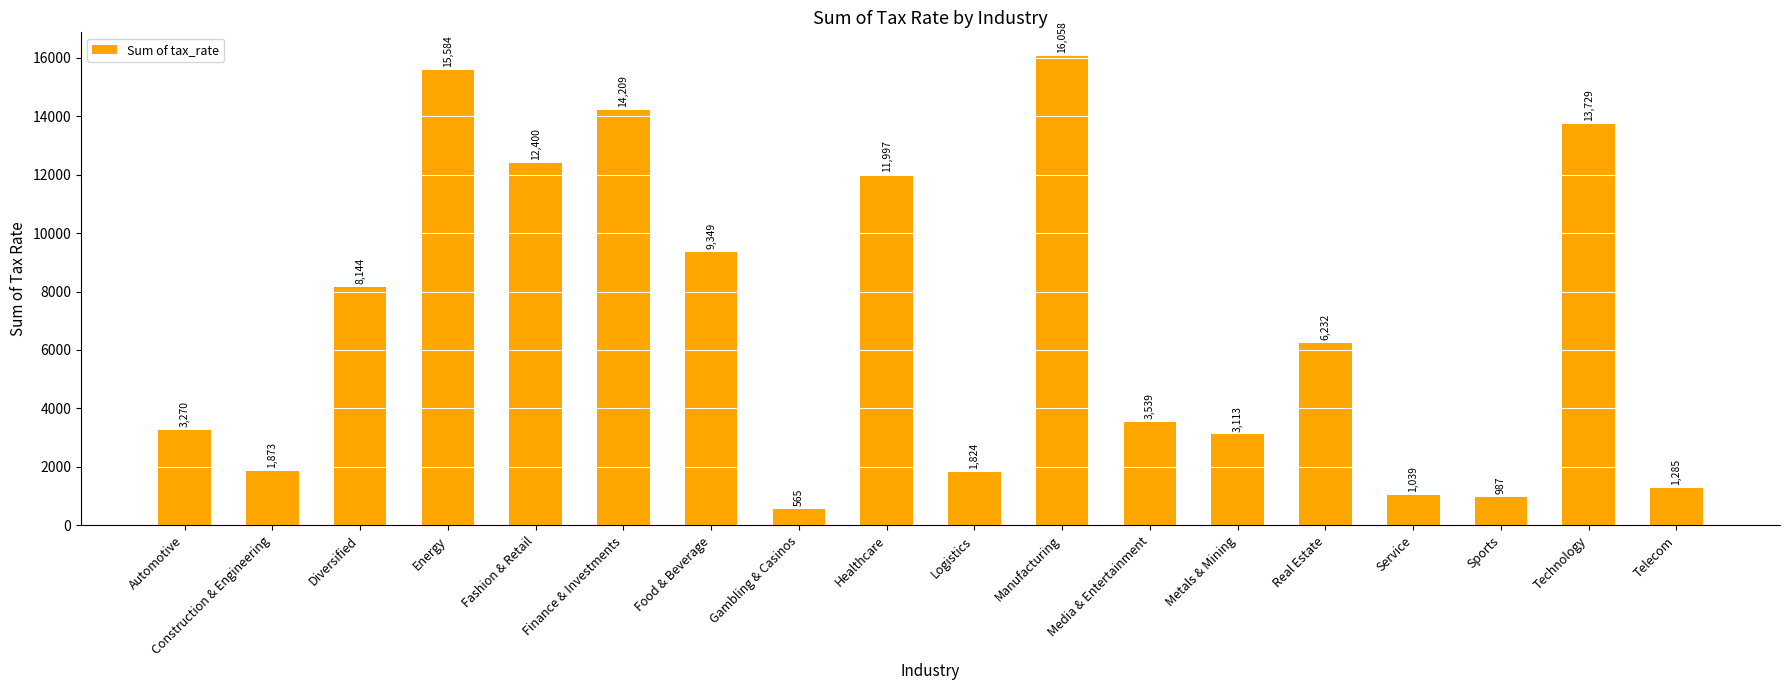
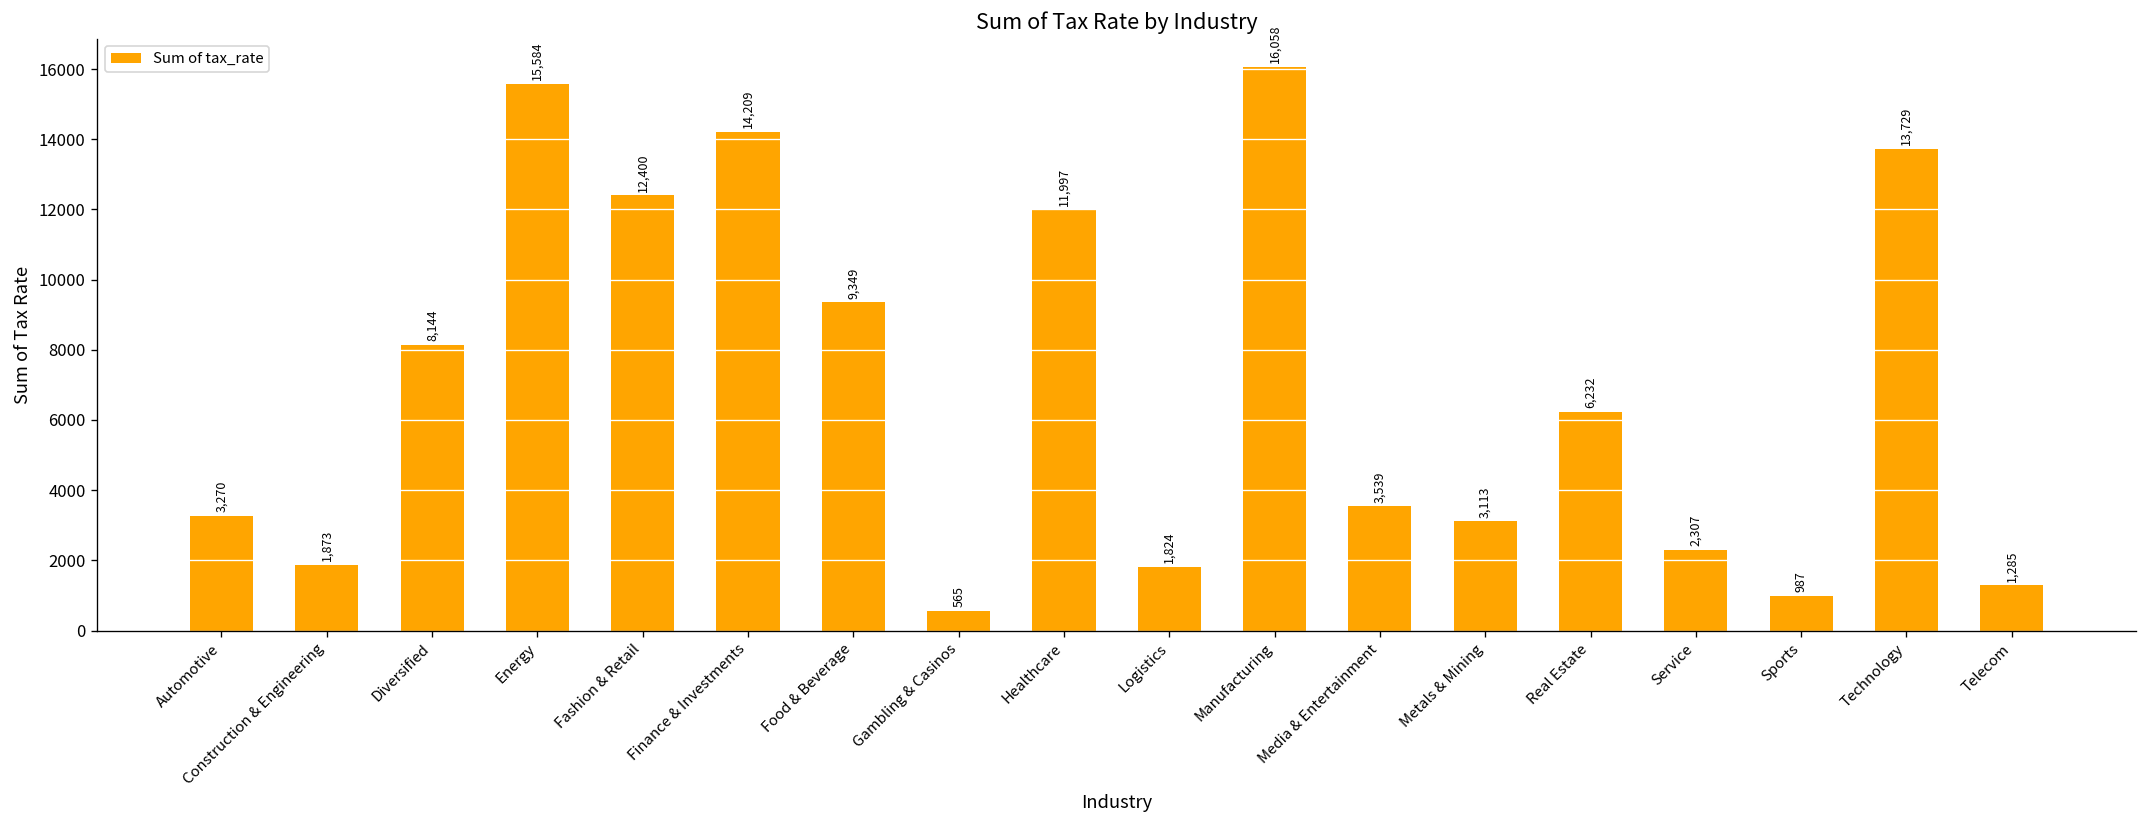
Service: 1,039 -> 2,307
